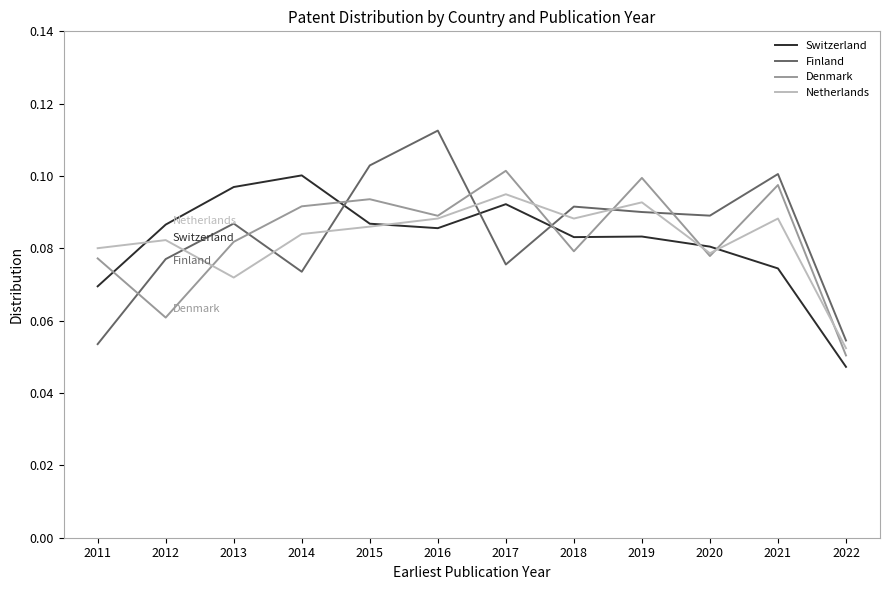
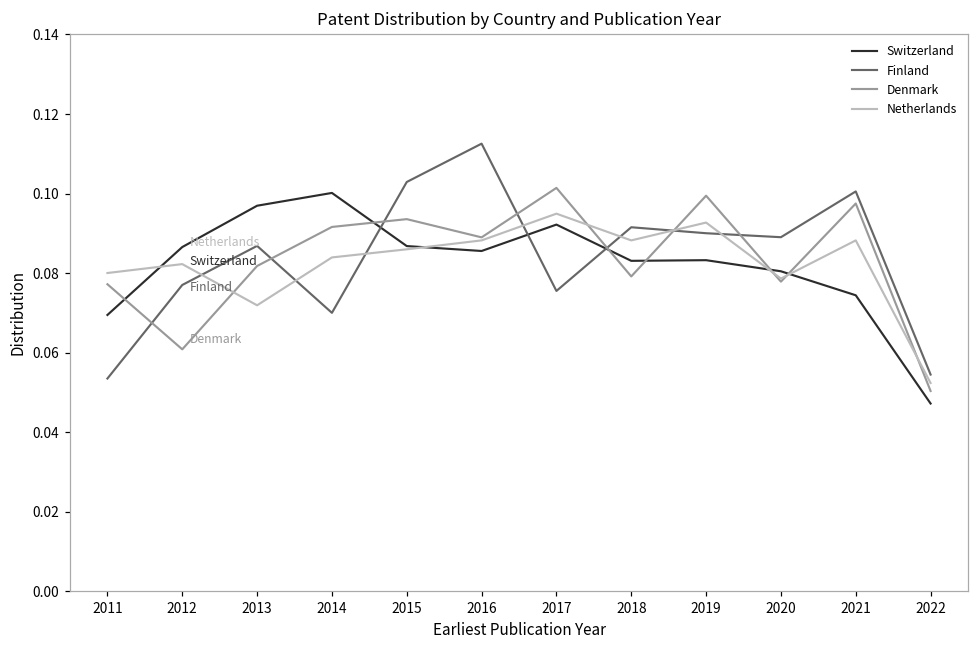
Finland, 2014: 0.074 -> 0.070
